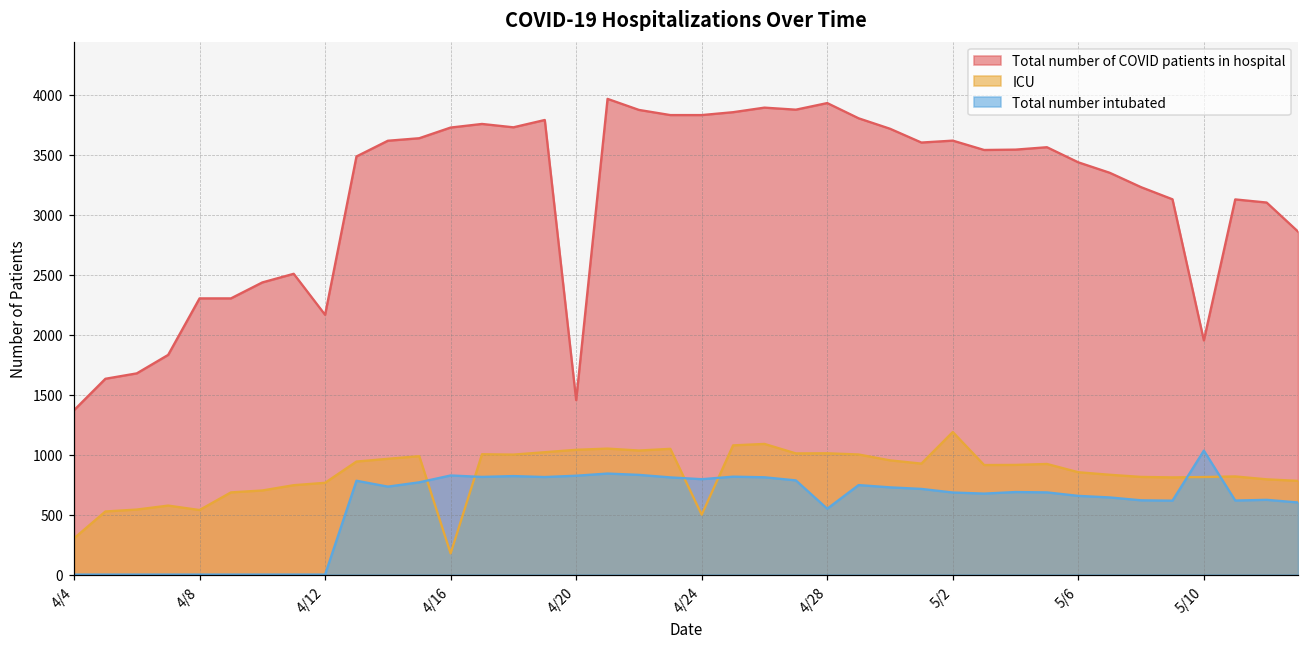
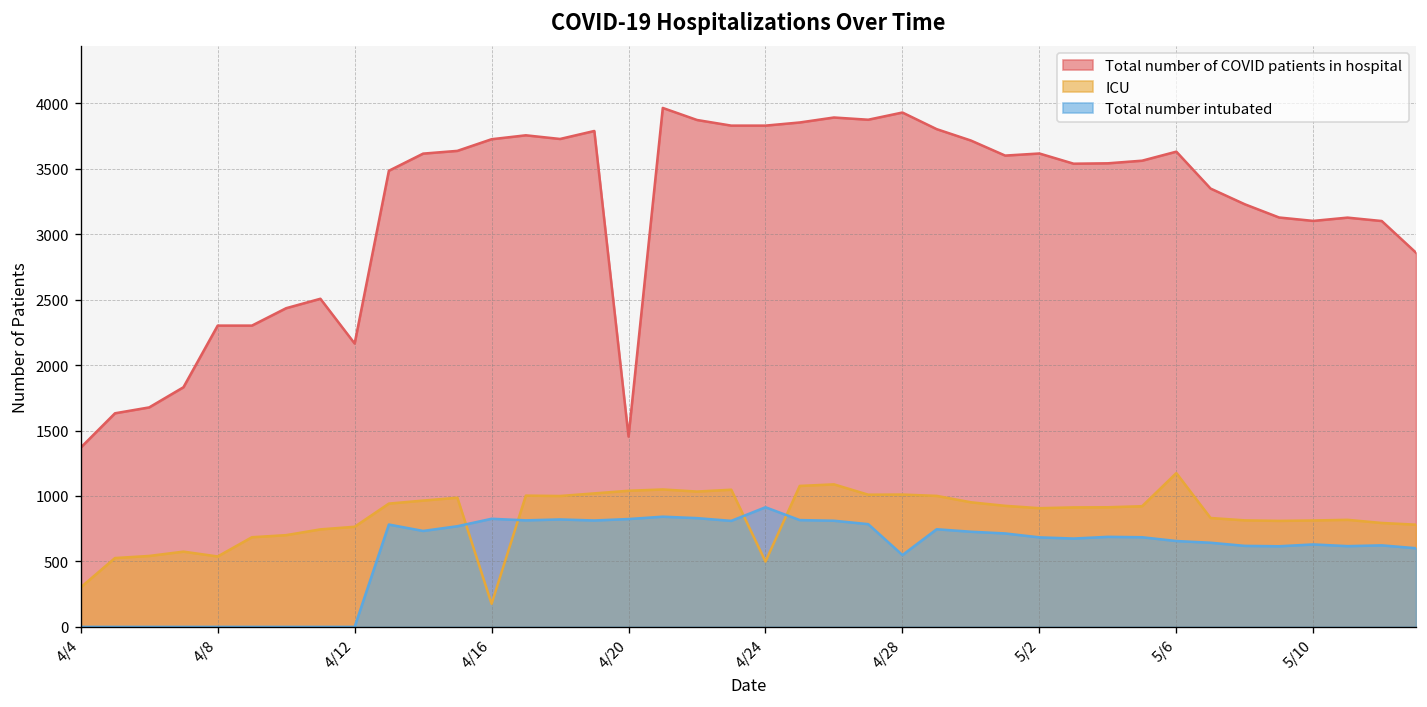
Total number intubated, 4/24: 800 -> 910
ICU, 5/2: 1190 -> 910
Total number of COVID patients in hospital, 5/6: 3440 -> 3630
ICU, 5/6: 850 -> 1180
Total number of COVID patients in hospital, 5/10: 1950 -> 3100
Total number intubated, 5/10: 1030 -> 630
